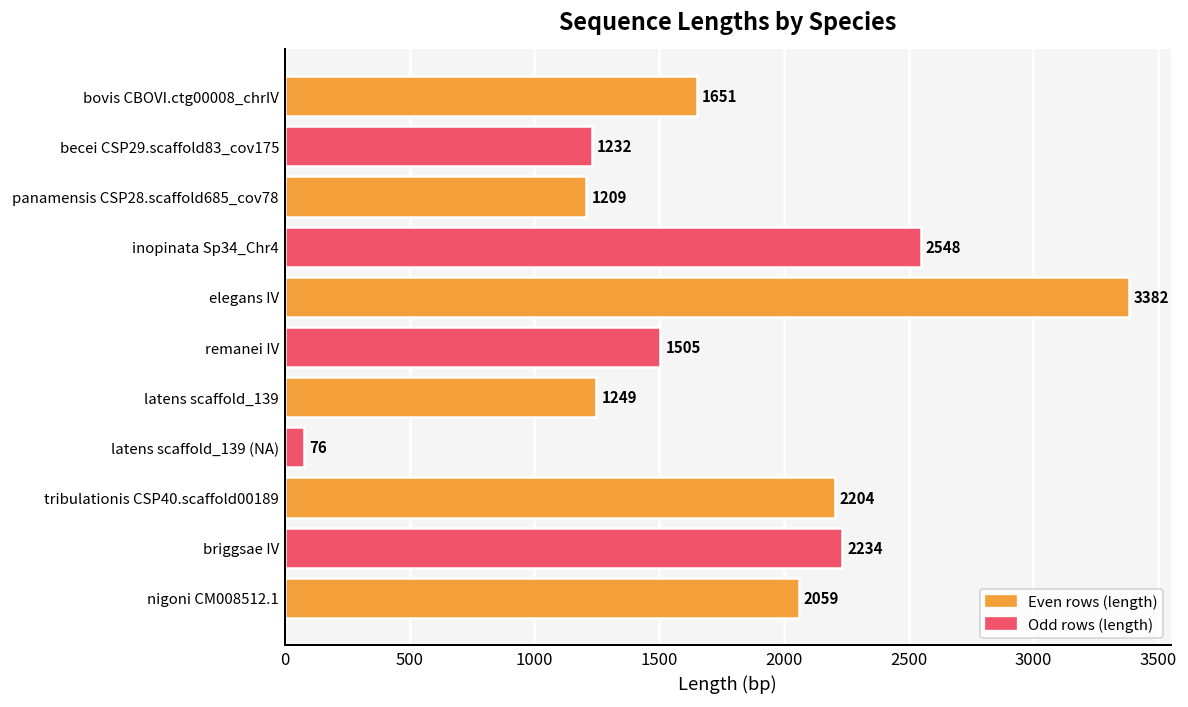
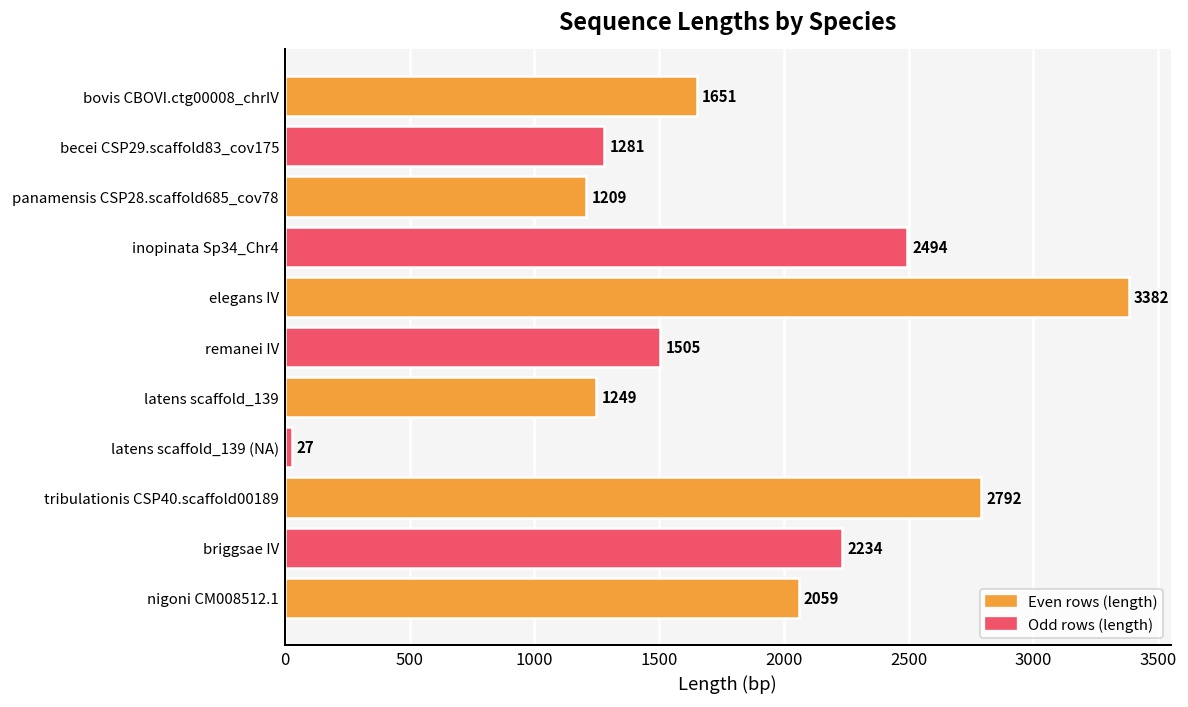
becei CSP29.scaffold83_cov175: 1232 -> 1281
inopinata Sp34_Chr4: 2548 -> 2494
latens scaffold_139 (NA): 76 -> 27
tribulationis CSP40.scaffold00189: 2204 -> 2792
